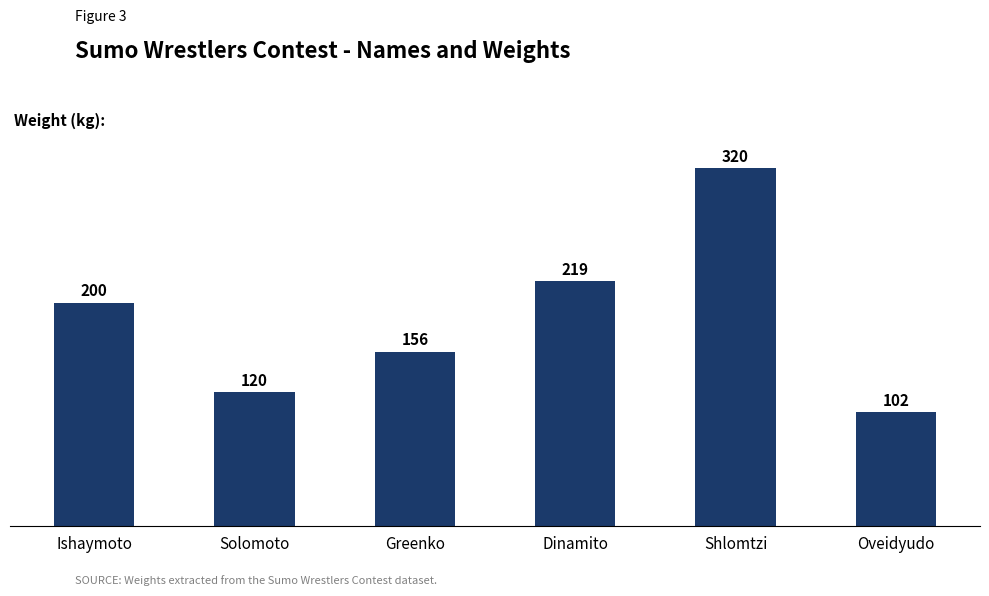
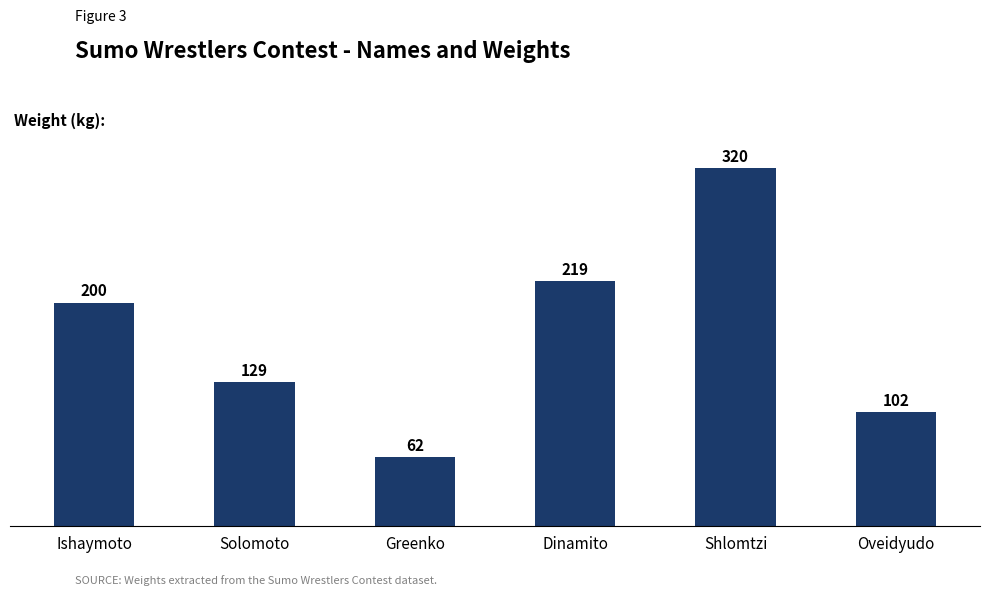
Solomoto: 120 -> 129
Greenko: 156 -> 62
